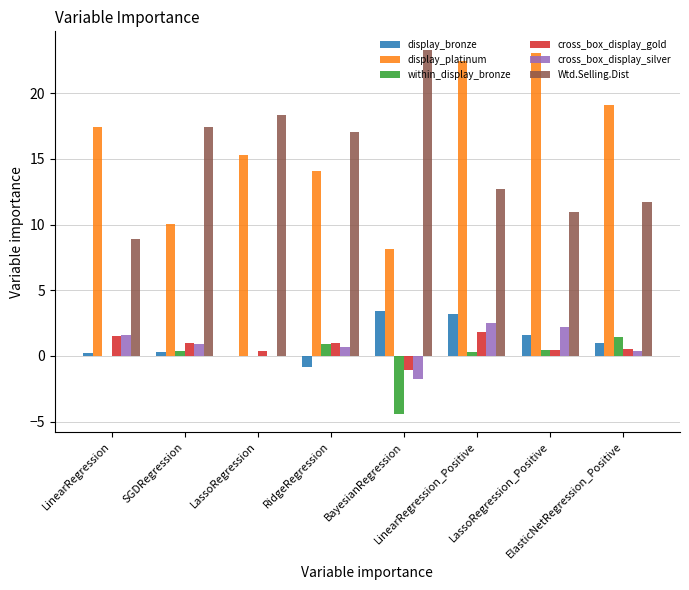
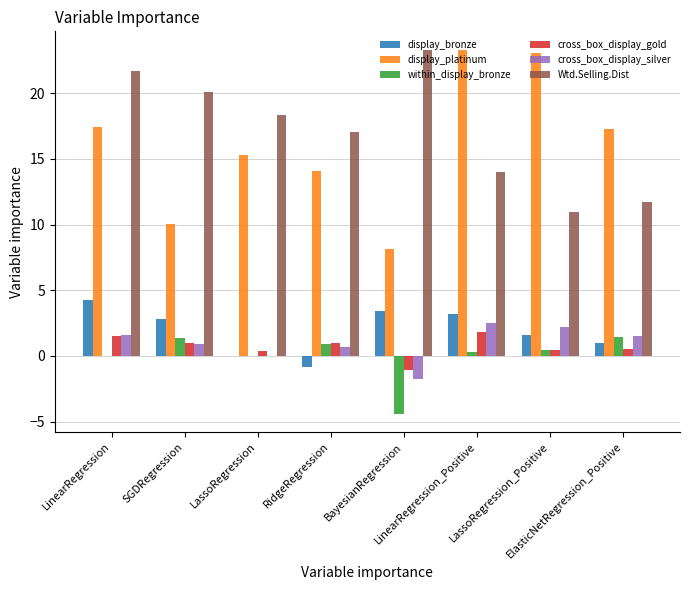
display_bronze, LinearRegression: 0.2 -> 4.3
Wtd.Selling.Dist, LinearRegression: 8.9 -> 21.7
display_bronze, SGDRegression: 0.3 -> 2.9
within_display_bronze, SGDRegression: 0.4 -> 1.4
Wtd.Selling.Dist, SGDRegression: 17.4 -> 20.1
display_platinum, LinearRegression_Positive: 22.4 -> 23.3
Wtd.Selling.Dist, LinearRegression_Positive: 12.7 -> 14.0
display_platinum, ElasticNetRegression_Positive: 19.1 -> 17.2
cross_box_display_silver, ElasticNetRegression_Positive: 0.4 -> 1.5
